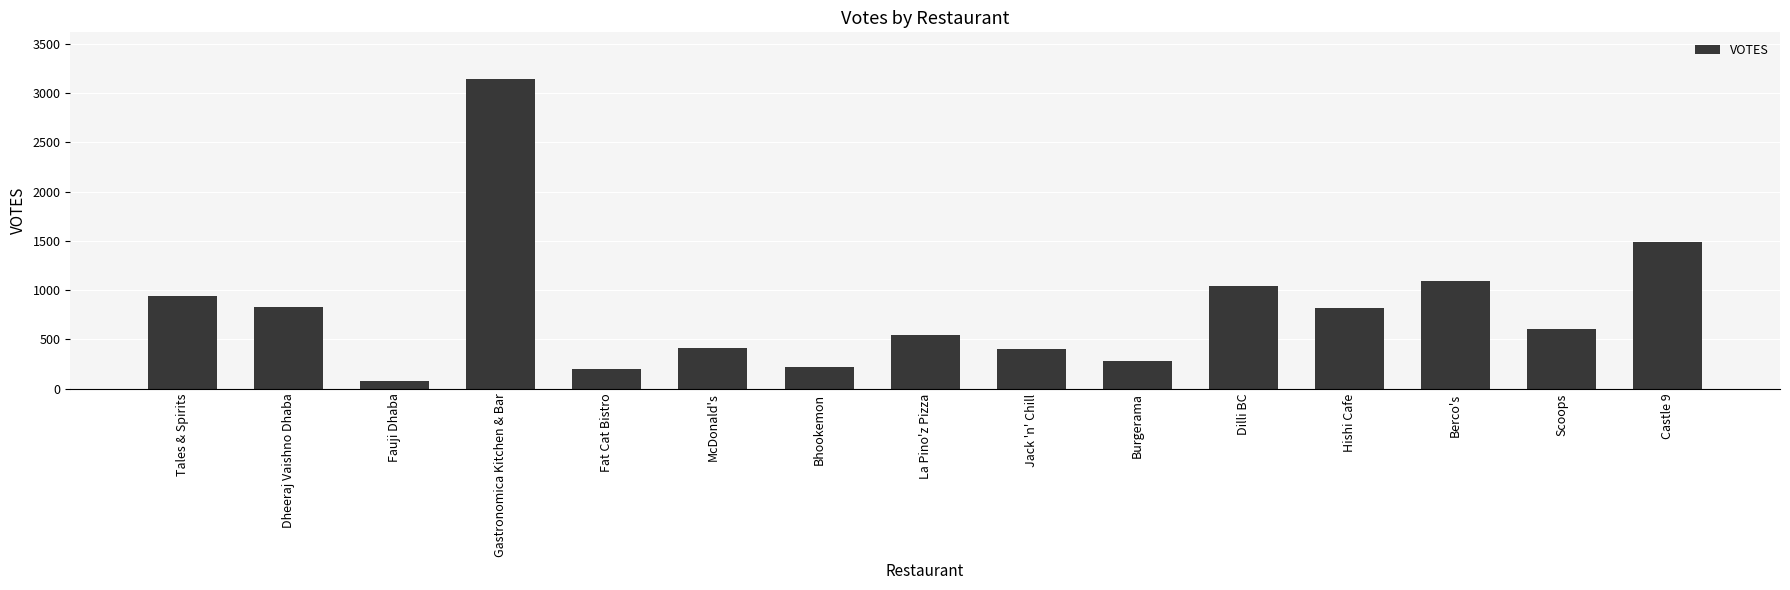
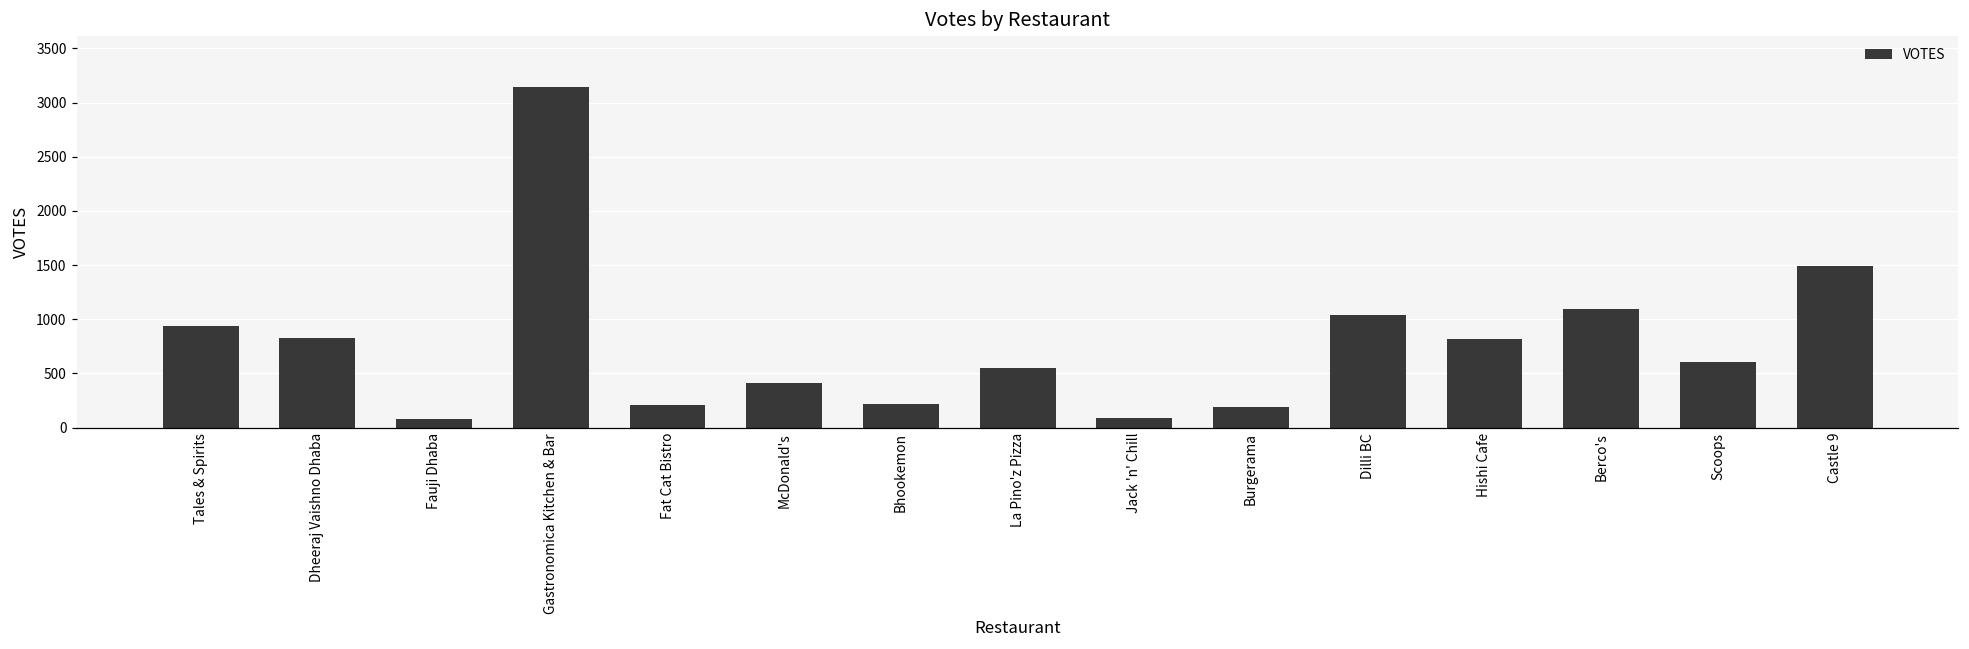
Jack 'n' Chill: 400 -> 100
Burgerama: 300 -> 200
